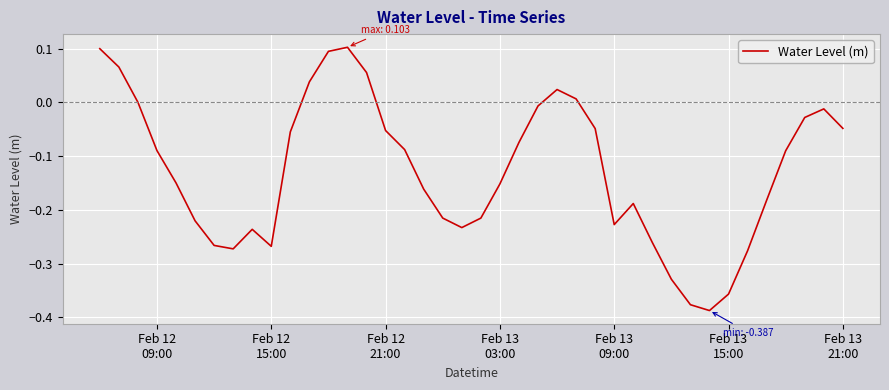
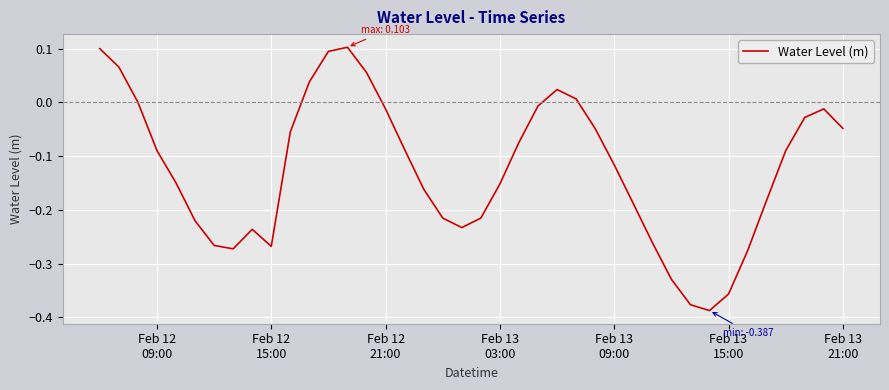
Feb 12 21:00: -0.05 -> -0.01
Feb 13 09:00: -0.23 -> -0.12
